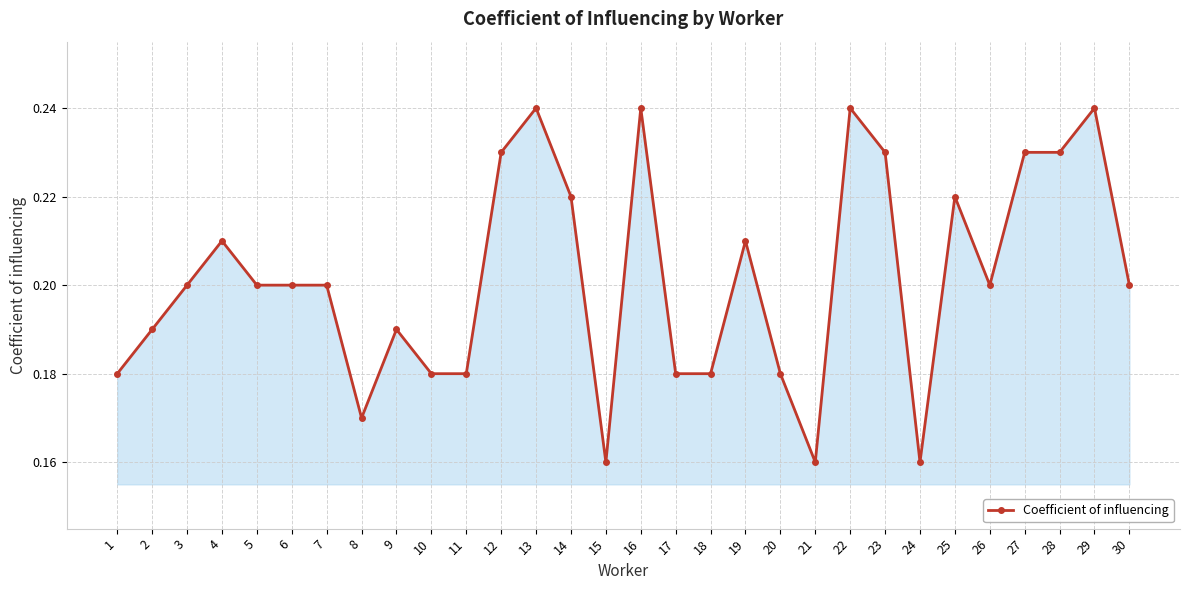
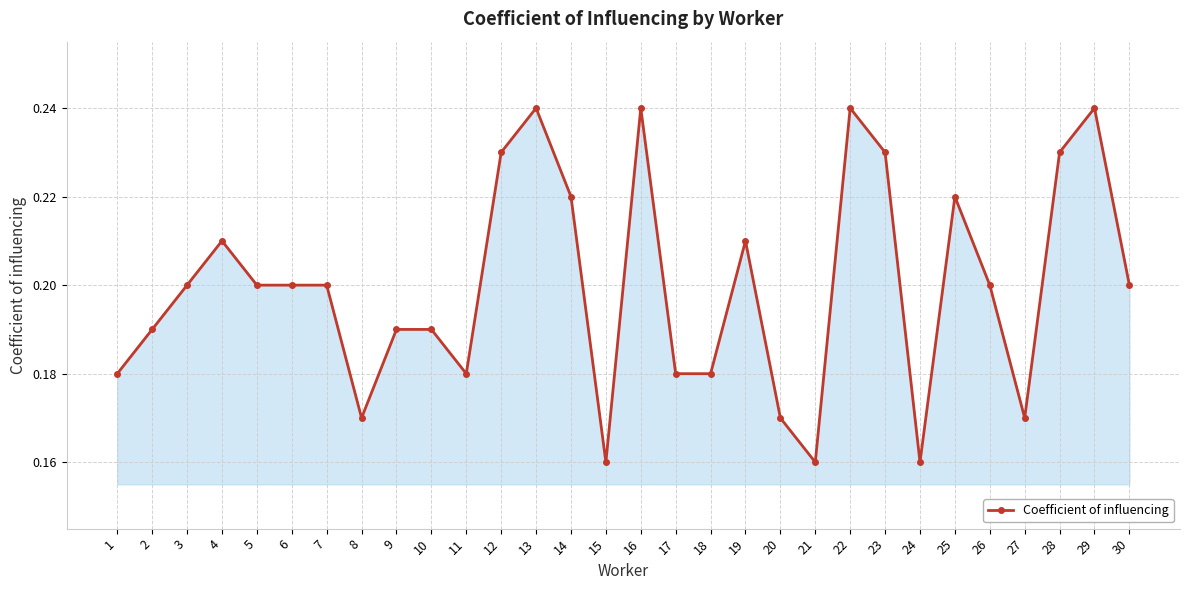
10: 0.18 -> 0.19
20: 0.18 -> 0.17
27: 0.23 -> 0.17
